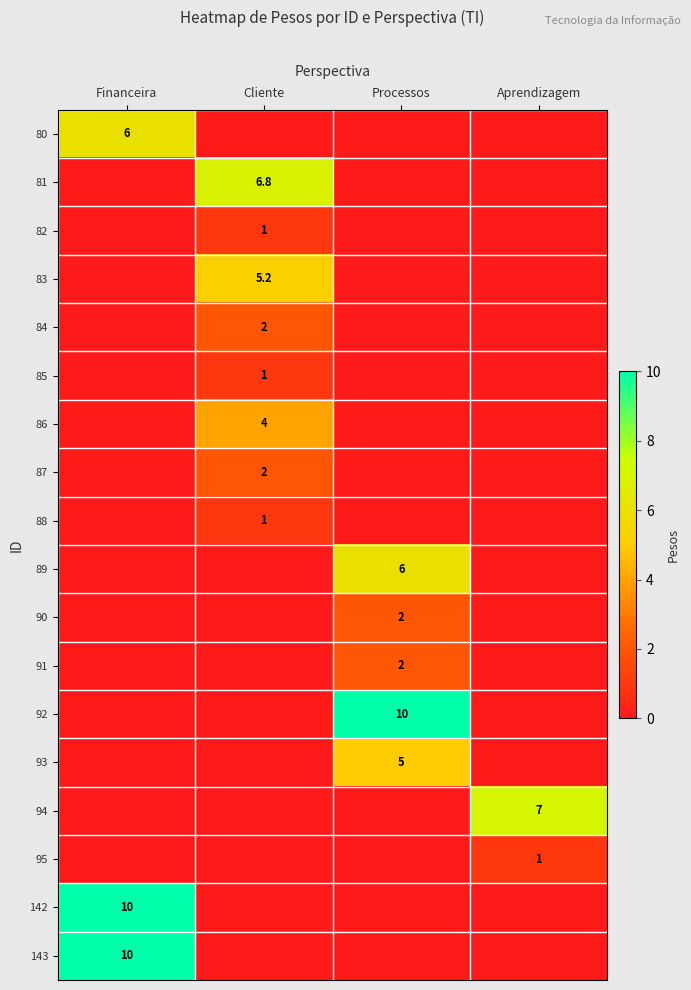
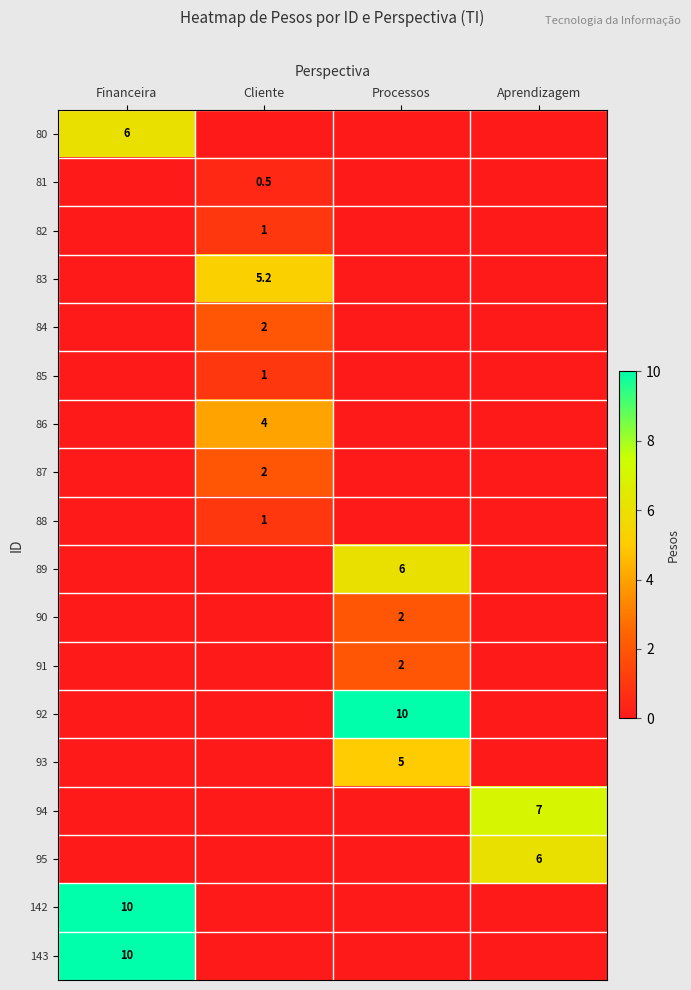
81, Cliente: 6.8 -> 0.5
95, Aprendizagem: 1 -> 6
